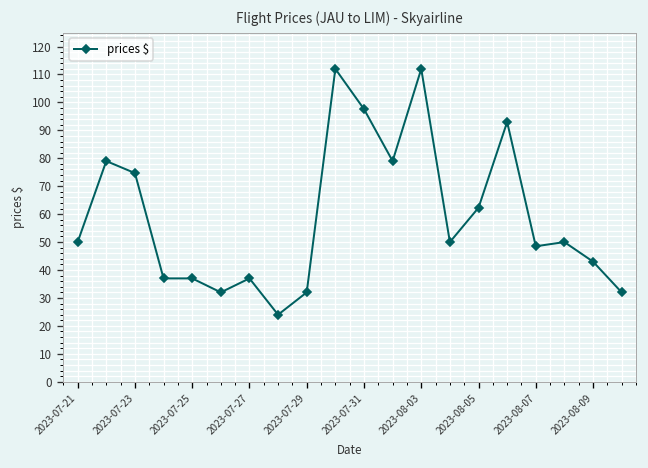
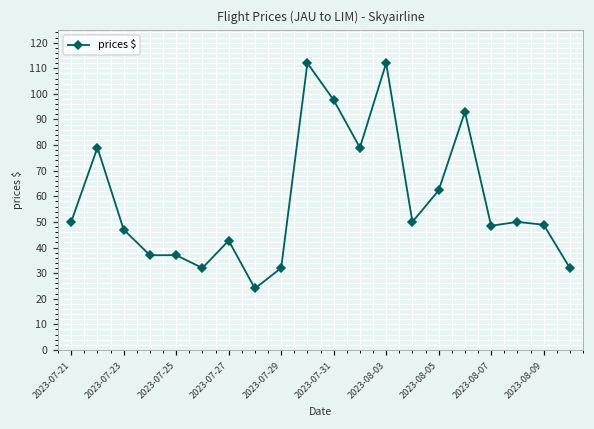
2023-07-23: 75 -> 47
2023-07-27: 37 -> 43
2023-08-09: 43 -> 49
